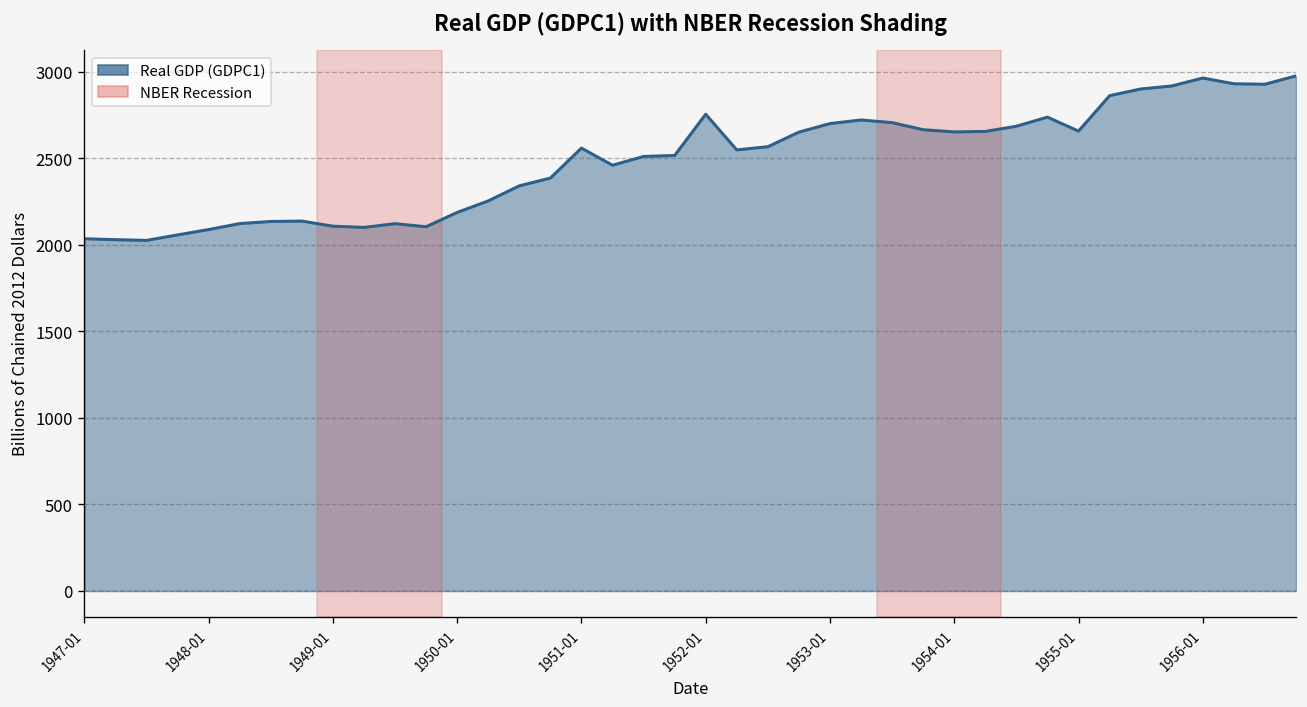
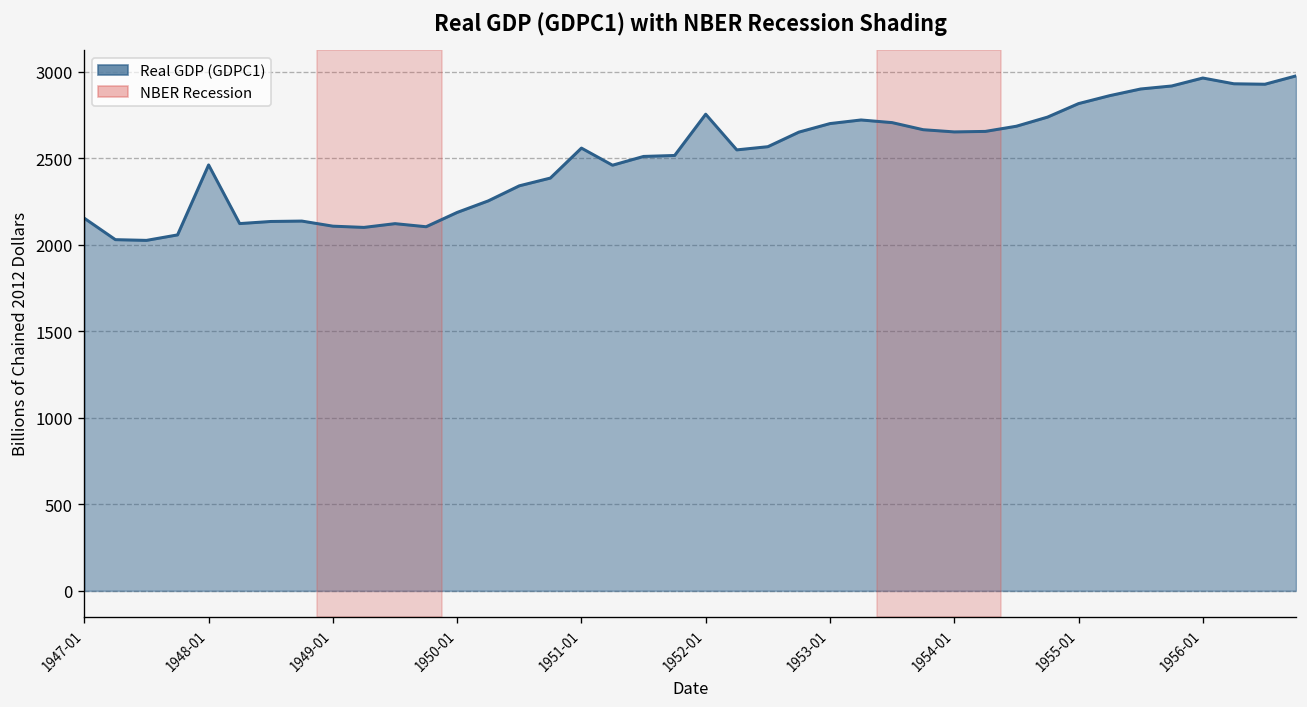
1947-01: 2030 -> 2150
1948-01: 2090 -> 2460
1955-01: 2660 -> 2820
